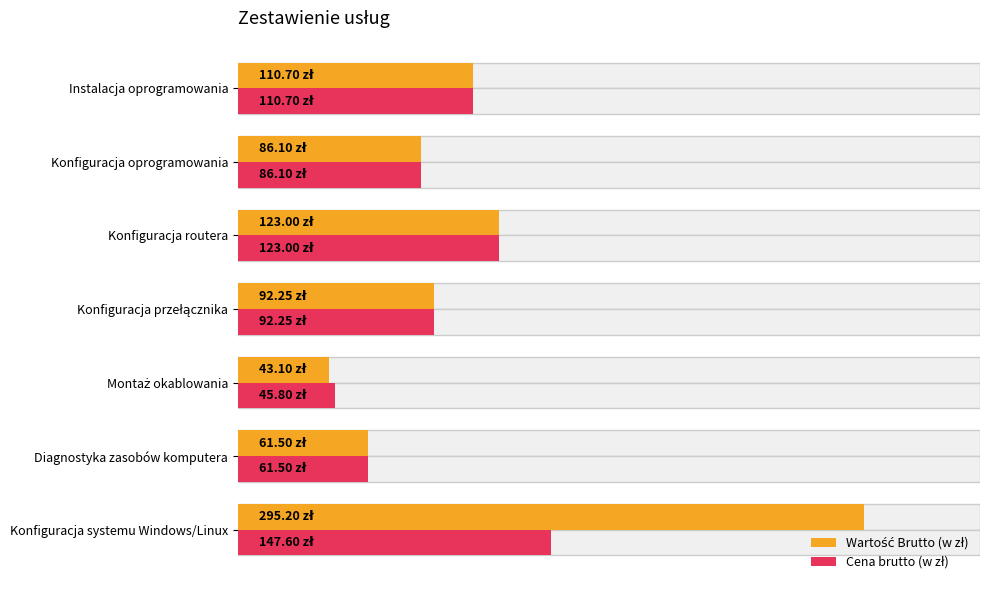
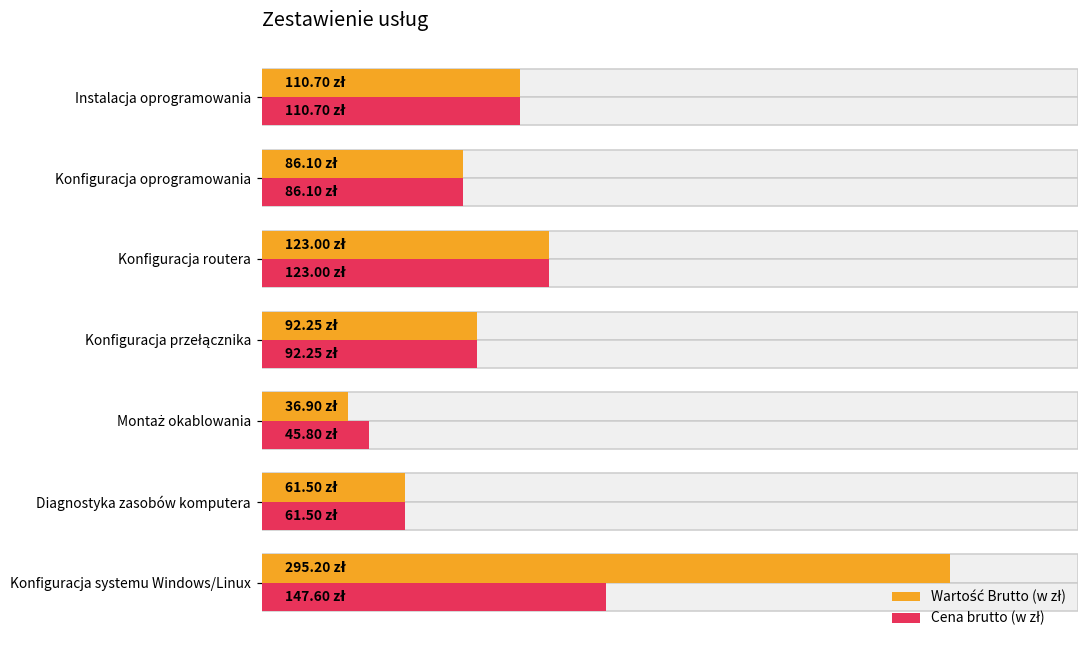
Wartość Brutto (w zł), Montaż okablowania: 43.10 -> 36.90
